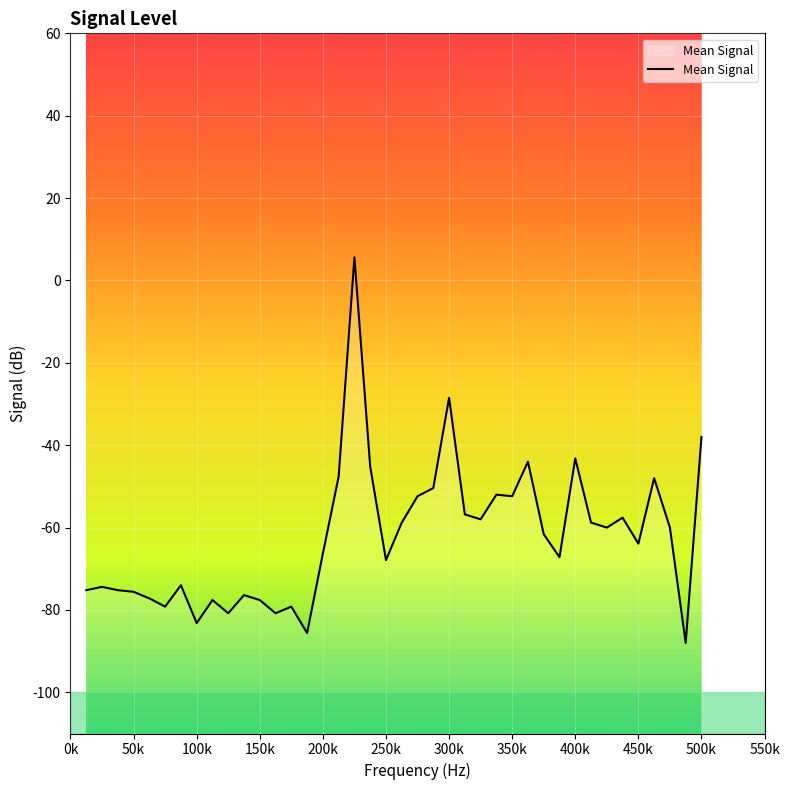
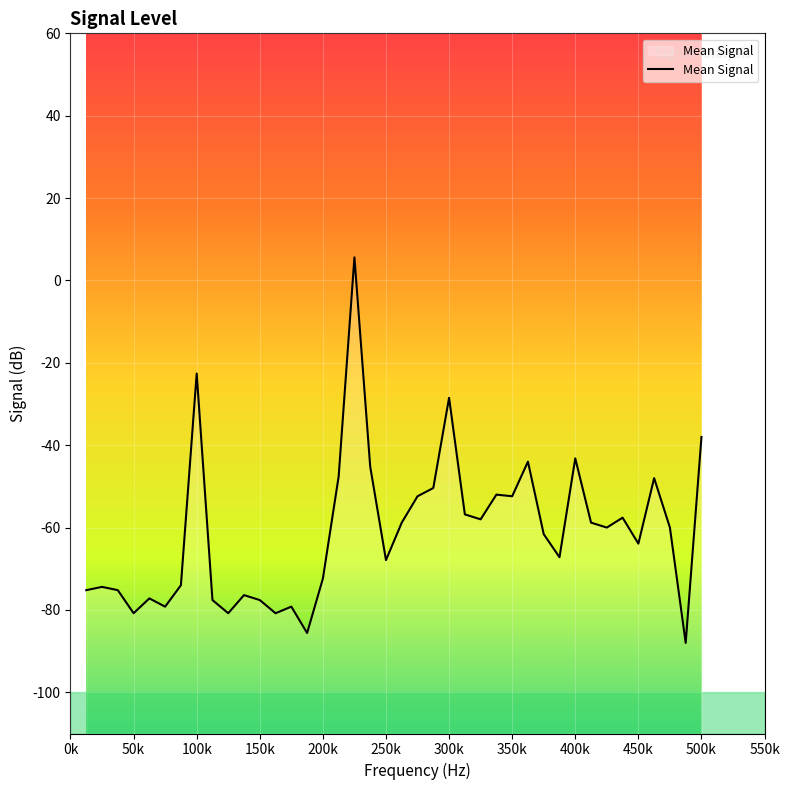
50k: -76 -> -81
100k: -83 -> -23
200k: -66 -> -72
